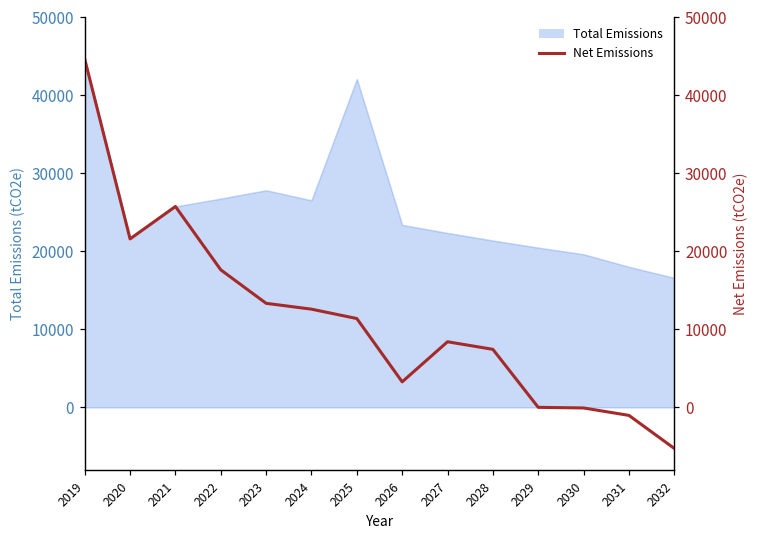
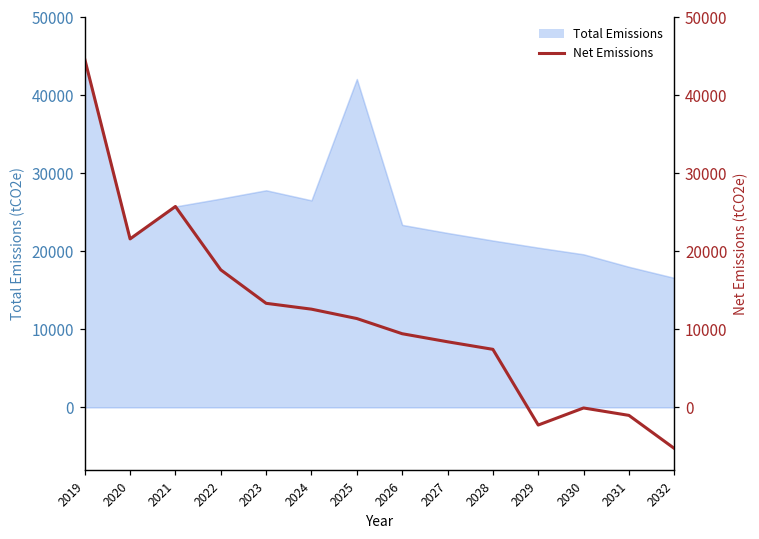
Net Emissions, 2026: 3000 -> 9000
Net Emissions, 2029: 0 -> -2000
